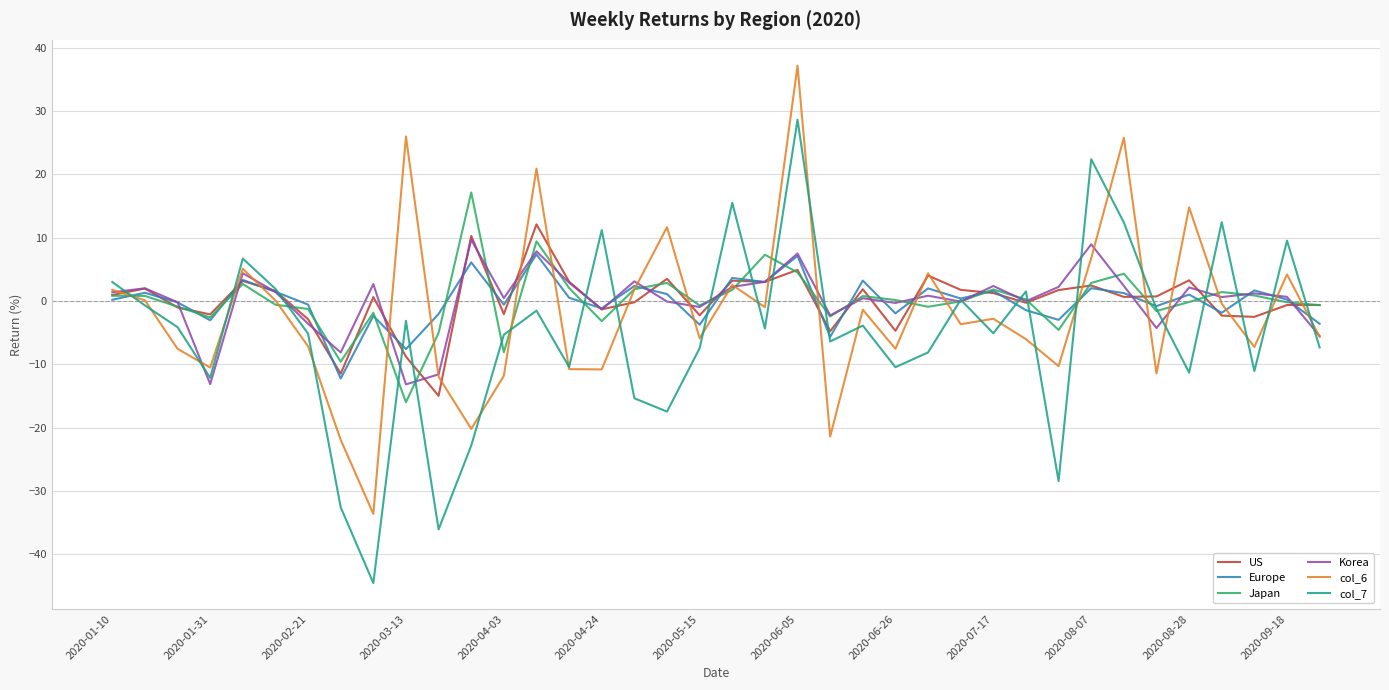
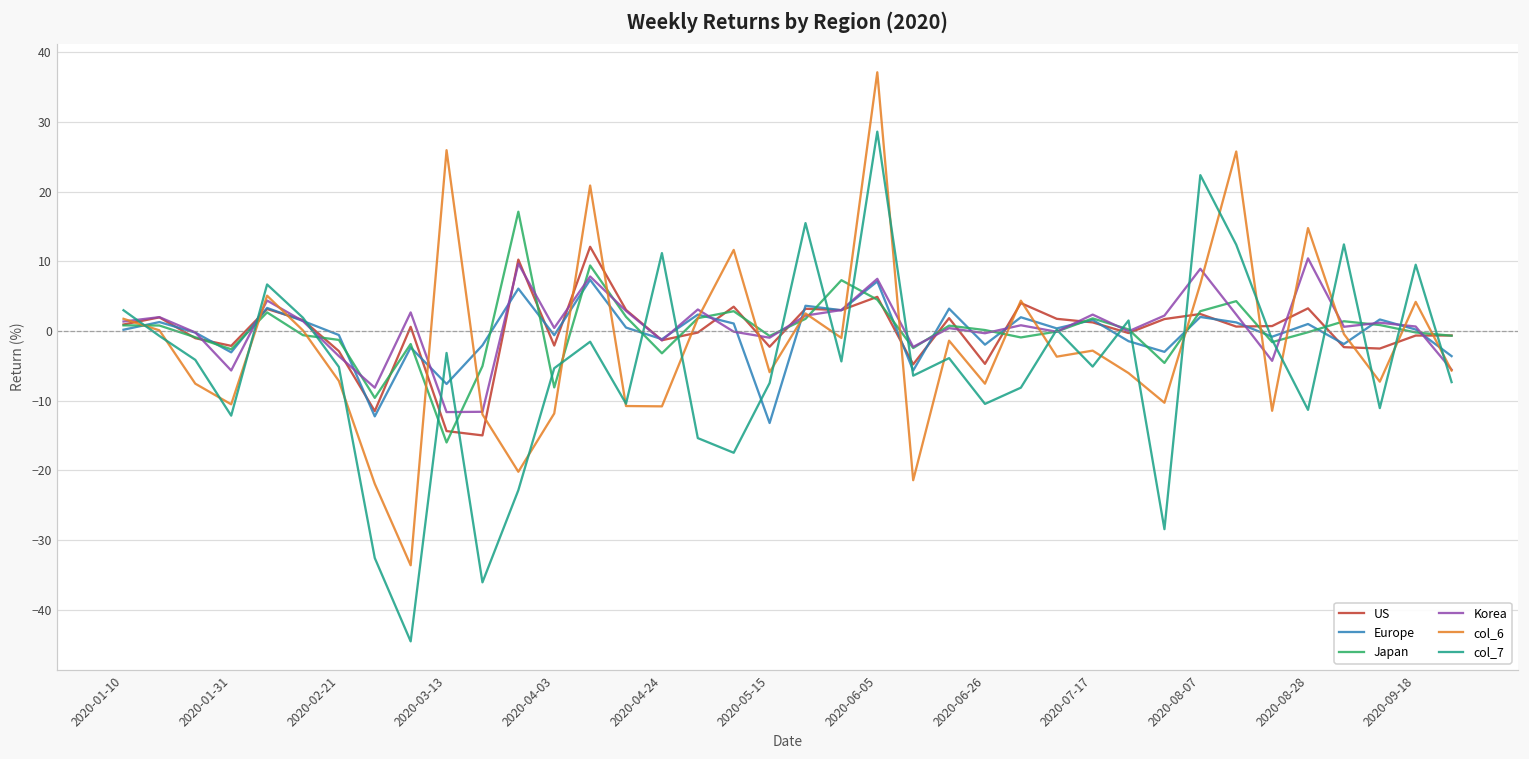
Korea, 2020-01-31: -13 -> -6
US, 2020-03-13: -9 -> -14
Korea, 2020-03-13: -13 -> -12
Europe, 2020-05-15: -4 -> -13
Korea, 2020-08-28: 2 -> 10
